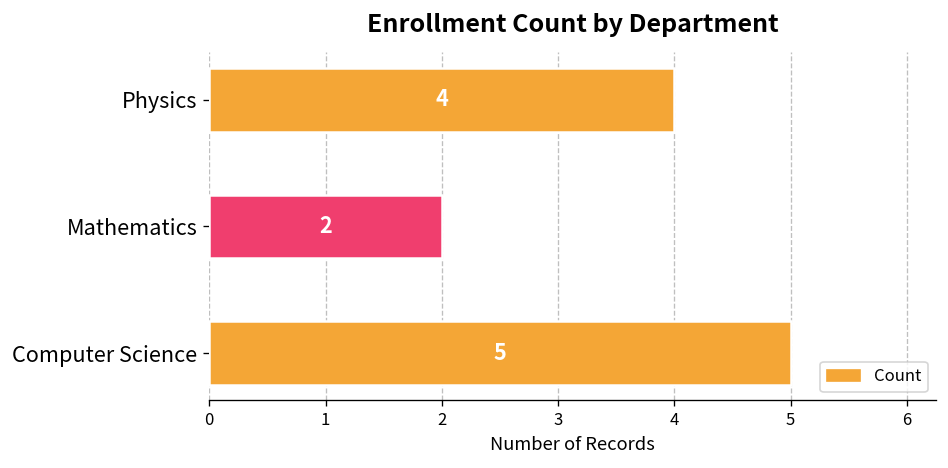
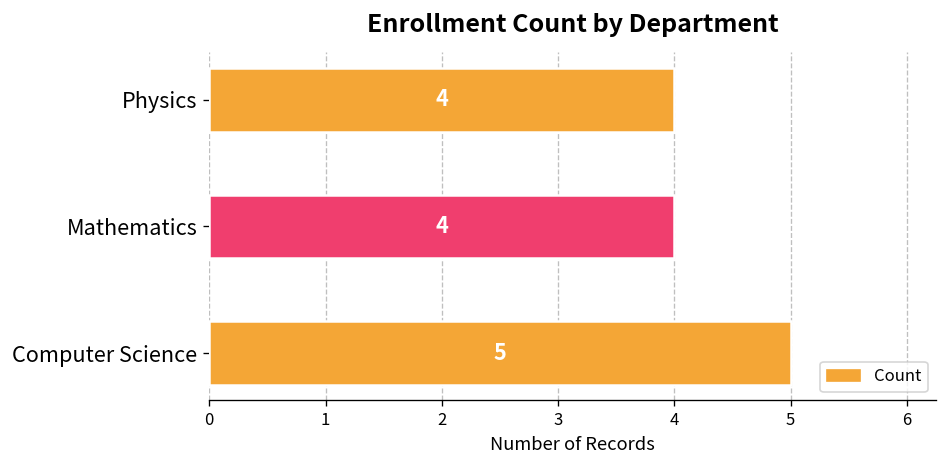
Mathematics: 2 -> 4
